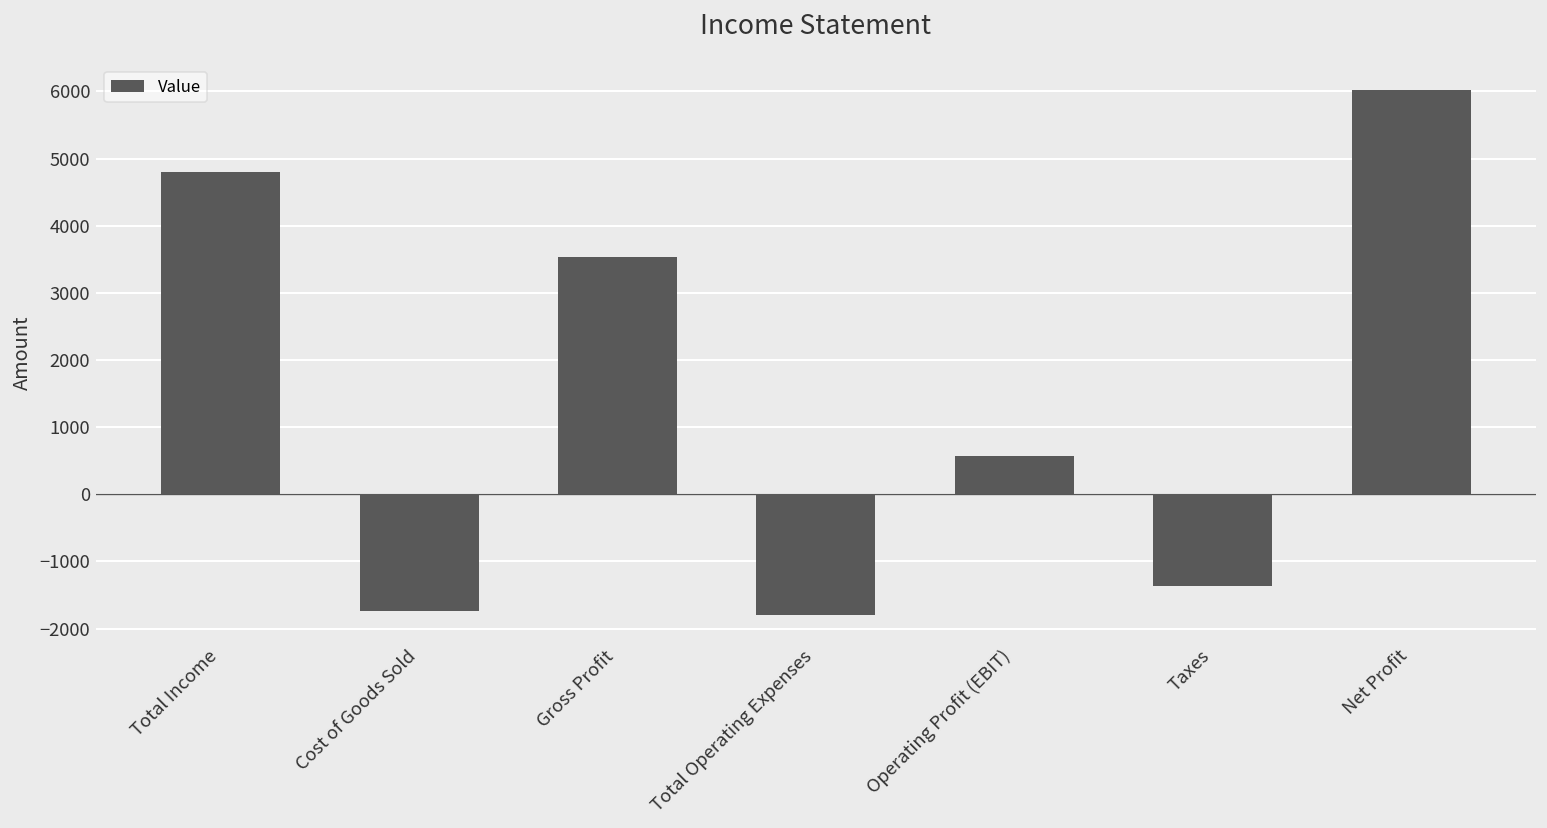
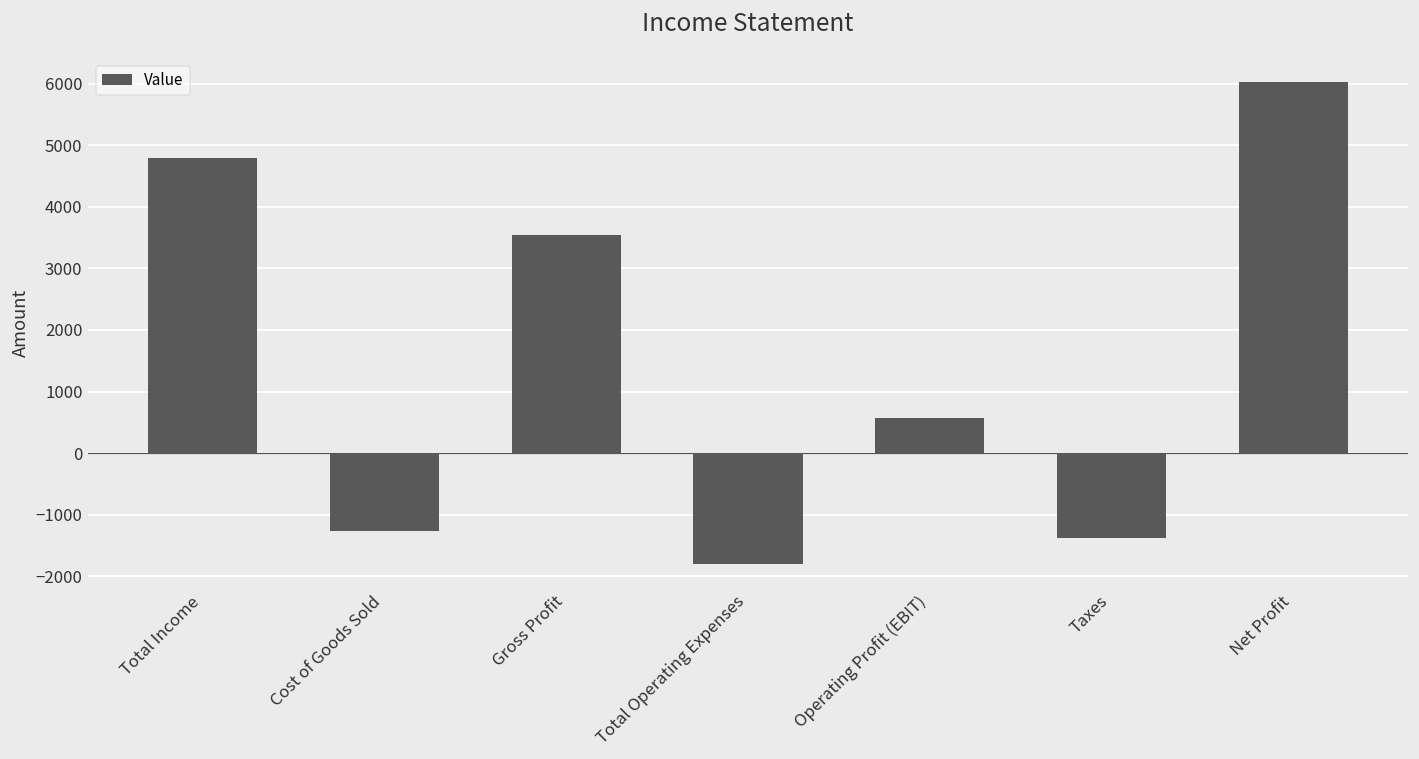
Cost of Goods Sold: -1700 -> -1300
